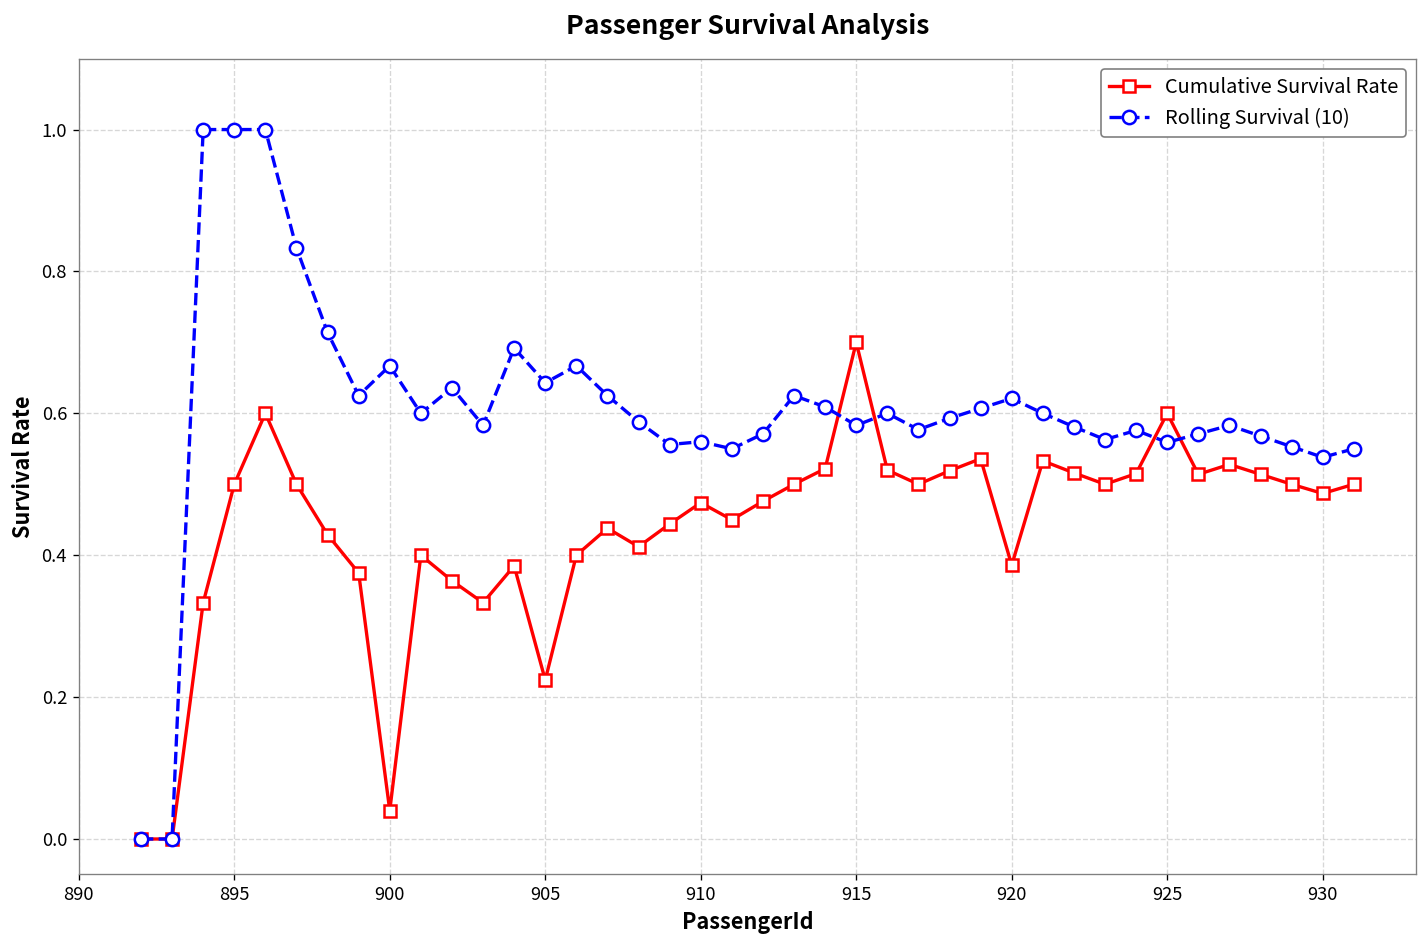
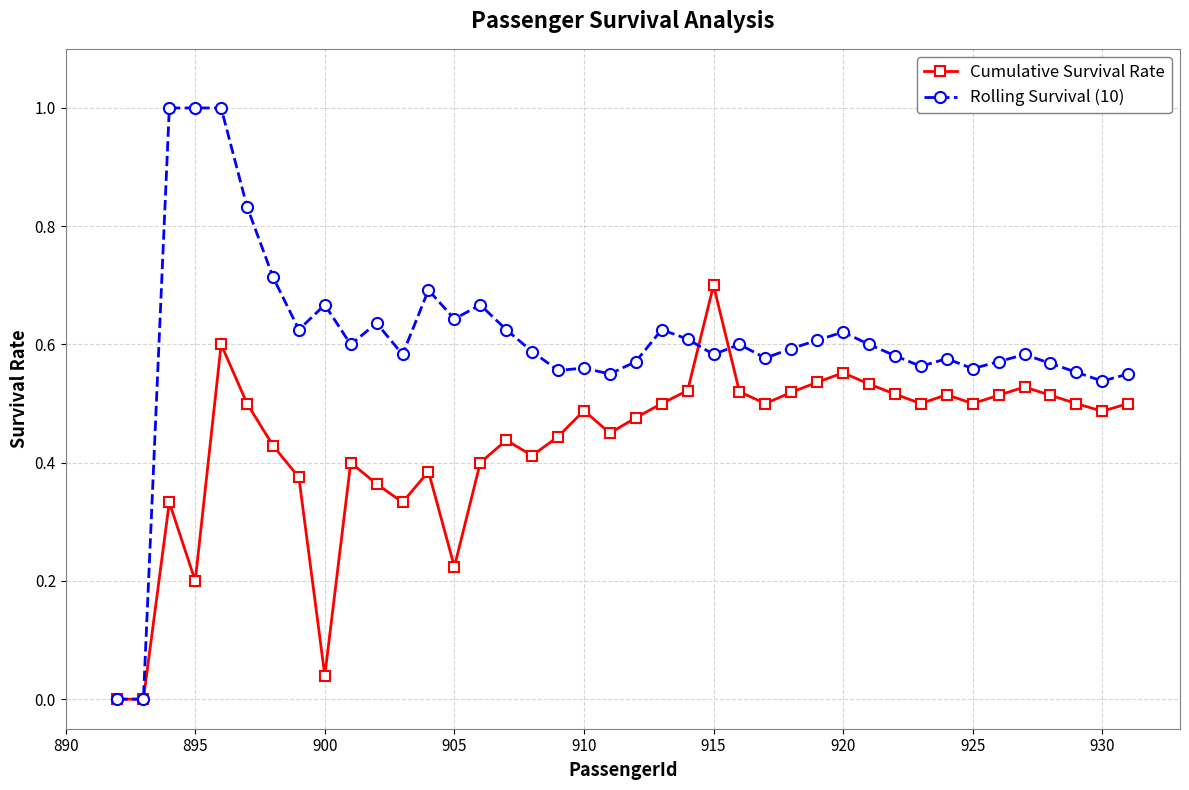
Cumulative Survival Rate, 895: 0.5 -> 0.2
Cumulative Survival Rate, 910: 0.47 -> 0.49
Cumulative Survival Rate, 920: 0.39 -> 0.55
Cumulative Survival Rate, 925: 0.6 -> 0.5
